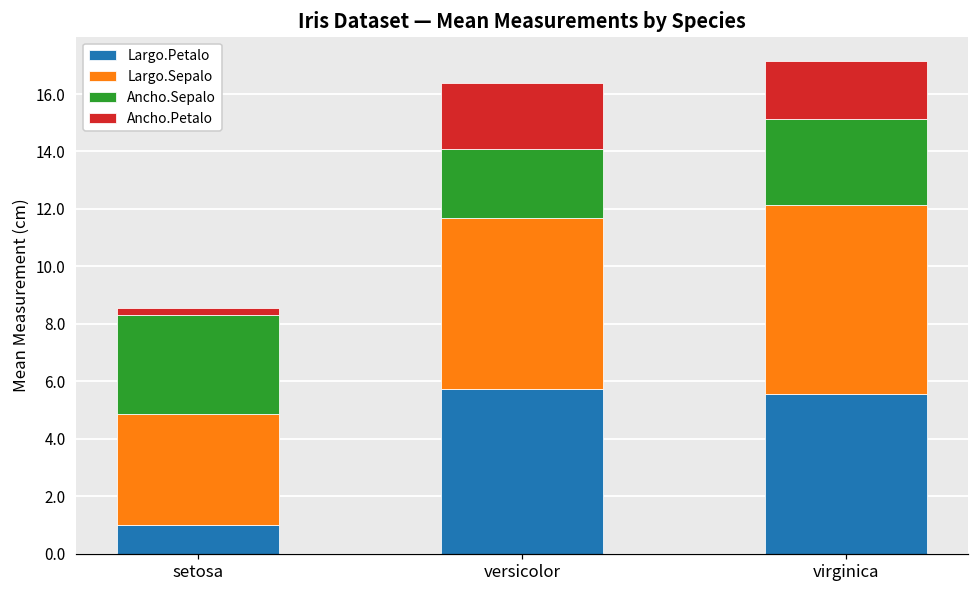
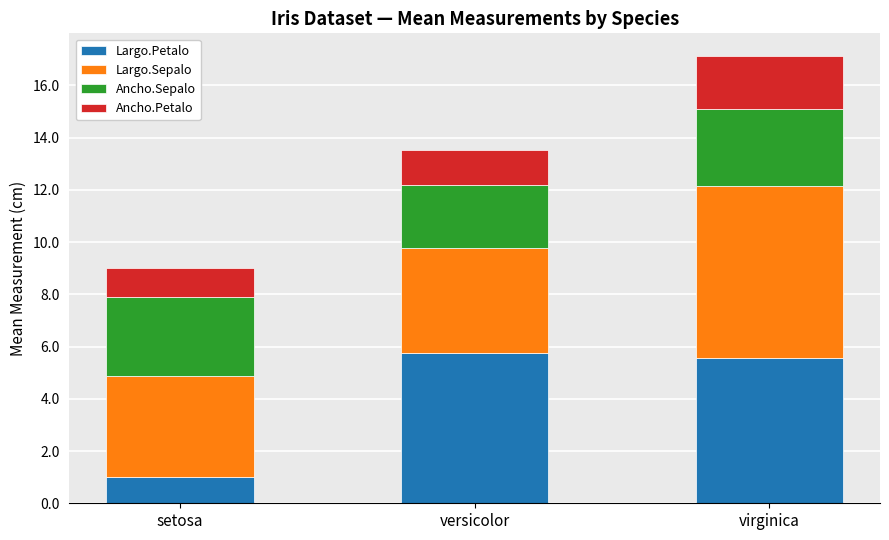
Ancho.Sepalo, setosa: 3.4 -> 3.0
Ancho.Petalo, setosa: 0.2 -> 1.1
Largo.Sepalo, versicolor: 5.9 -> 4.0
Ancho.Petalo, versicolor: 2.3 -> 1.3
